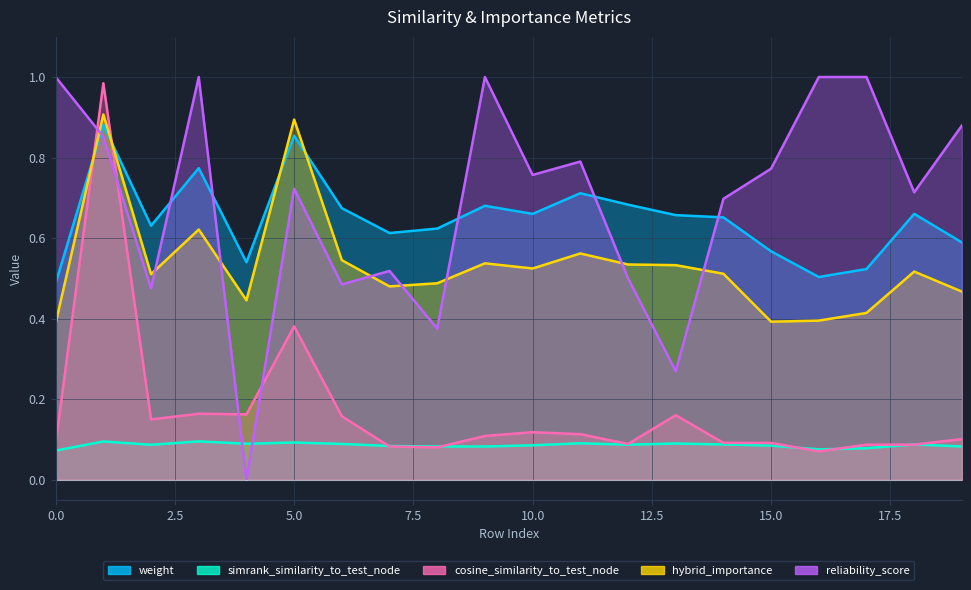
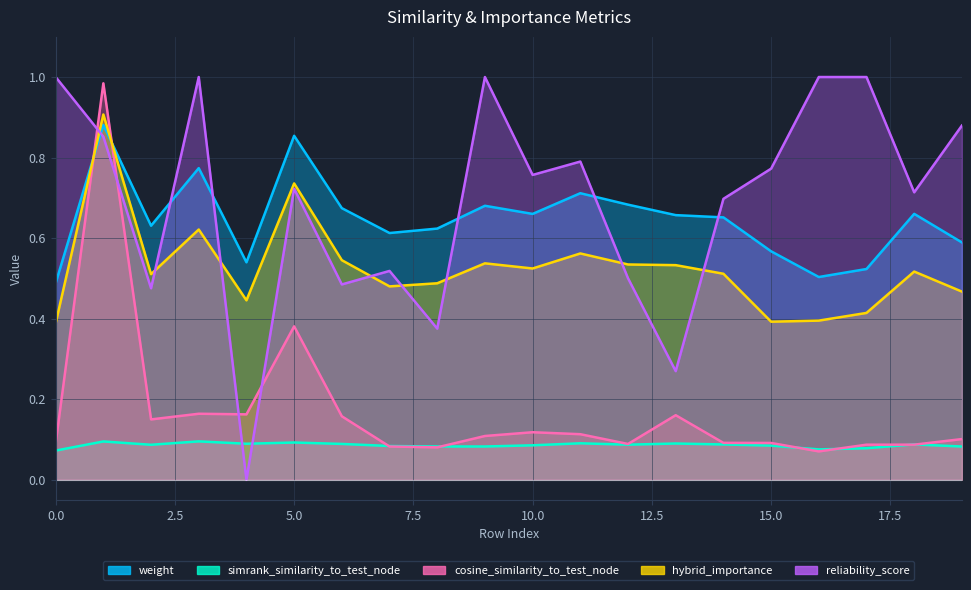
hybrid_importance, 5.0: 0.89 -> 0.74
